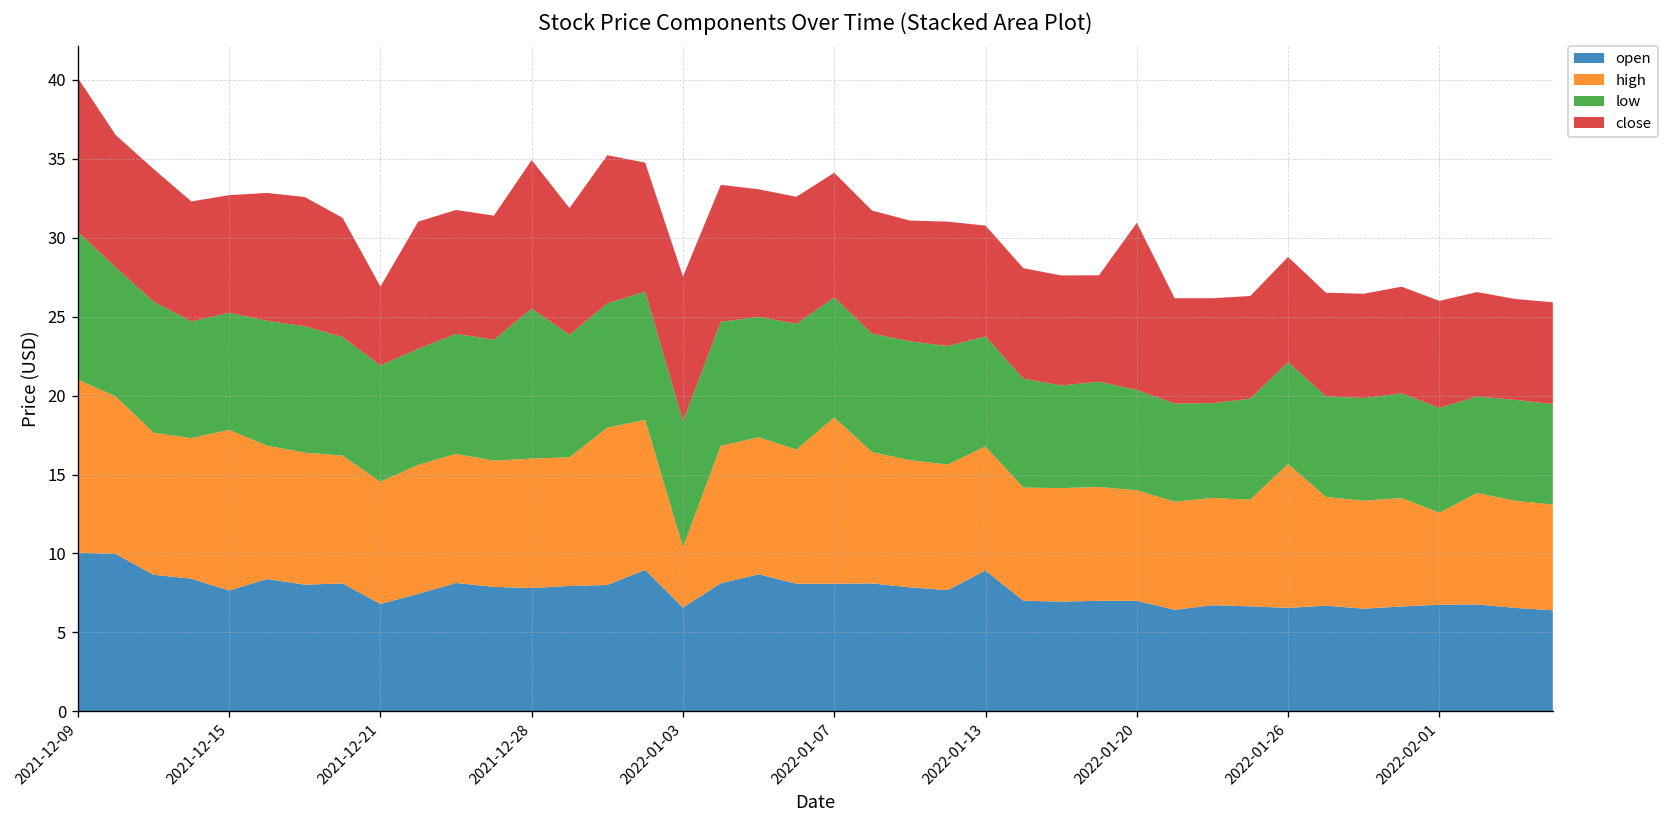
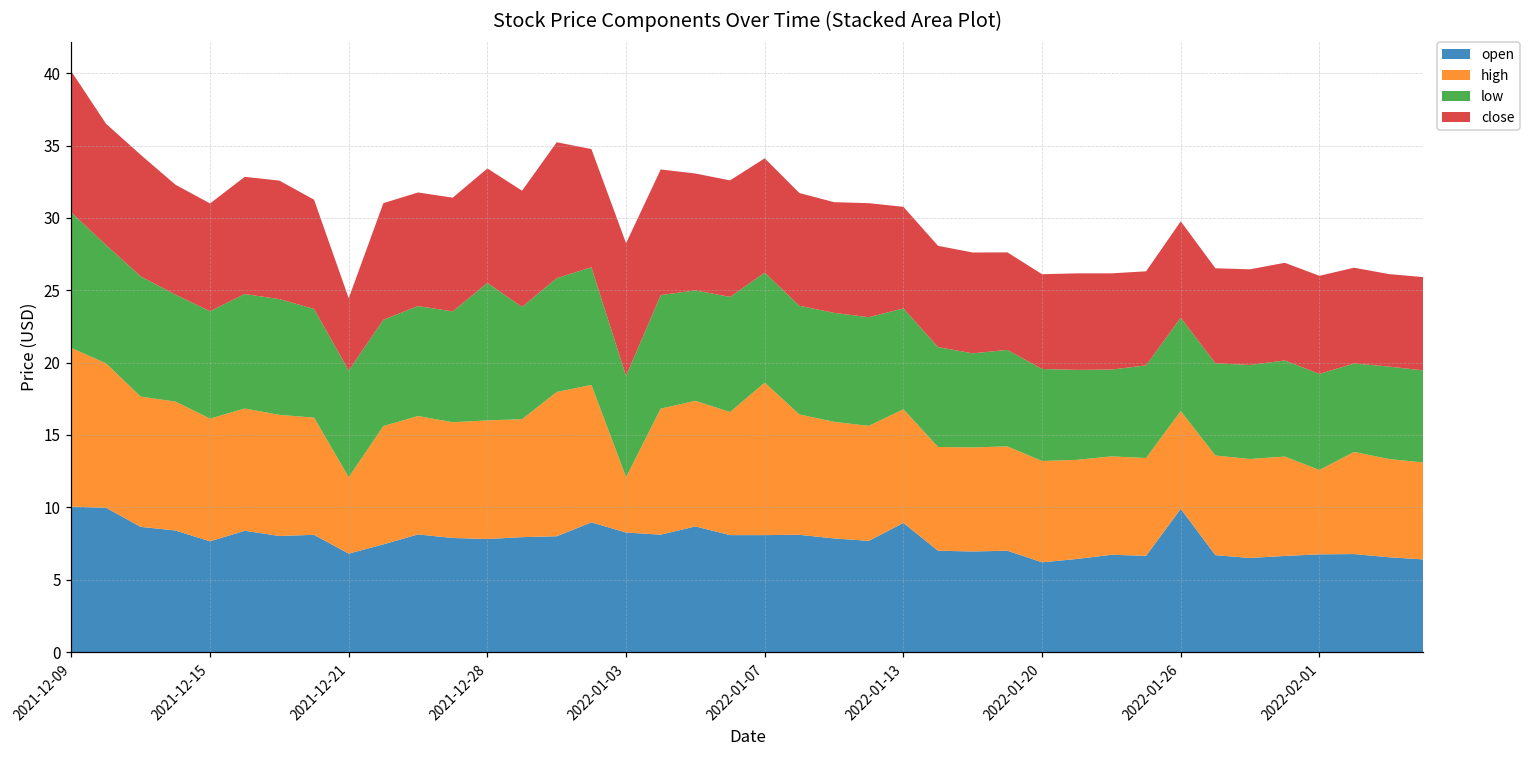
high, 2021-12-15: 10.2 -> 8.5
high, 2021-12-21: 7.7 -> 5.3
close, 2021-12-28: 9.4 -> 7.9
open, 2022-01-03: 6.6 -> 8.3
low, 2022-01-03: 8.0 -> 7.0
open, 2022-01-20: 7.0 -> 6.2
close, 2022-01-20: 10.6 -> 6.6
open, 2022-01-26: 6.6 -> 9.9
high, 2022-01-26: 9.1 -> 6.7
